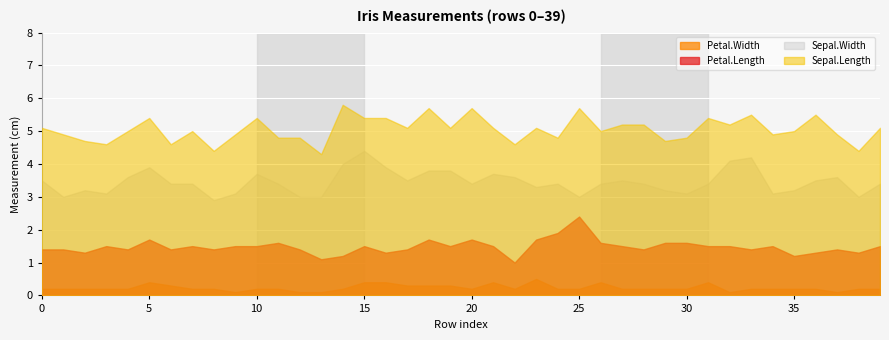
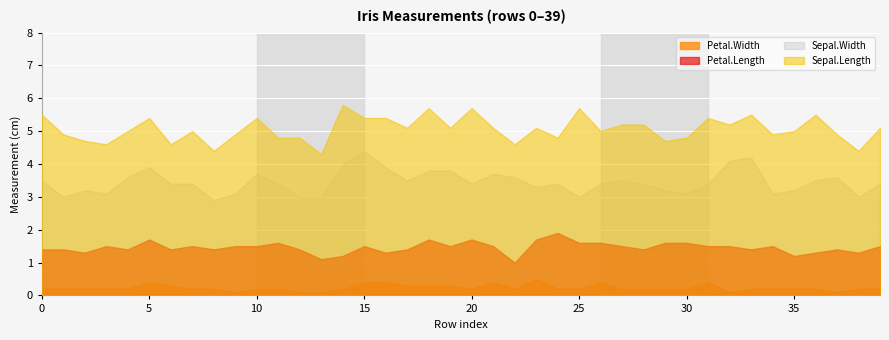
Sepal.Length, 0: 5.1 -> 5.5
Petal.Length, 25: 2.4 -> 1.6
